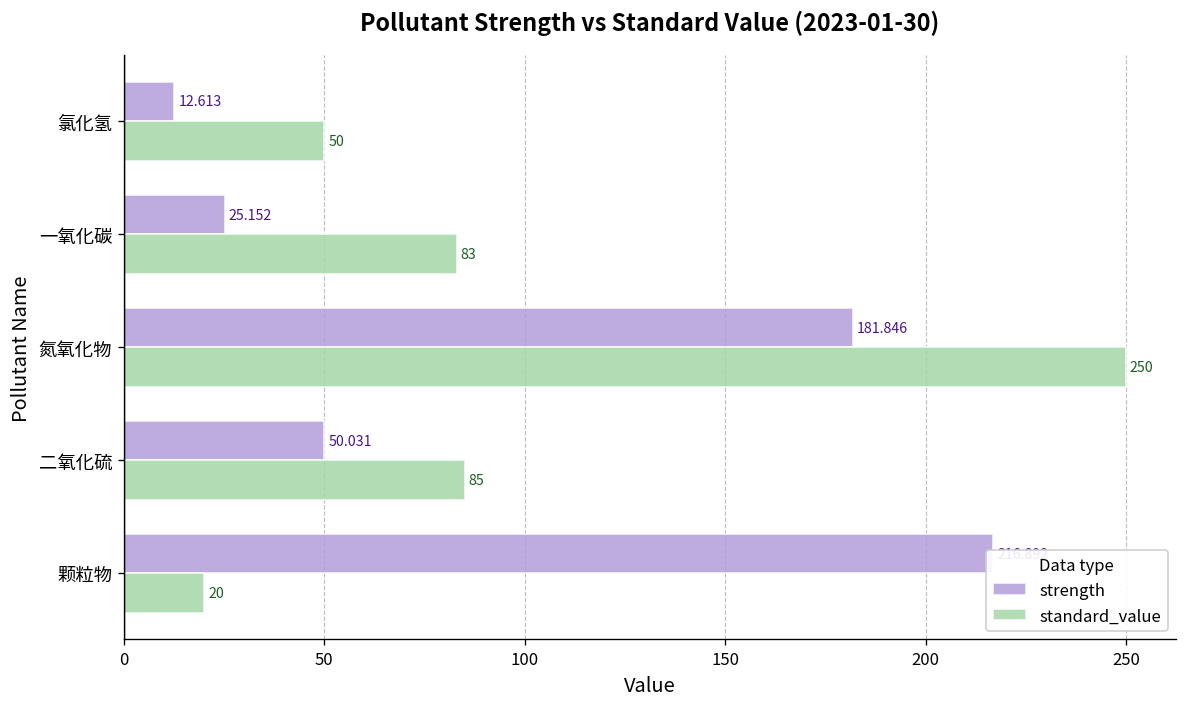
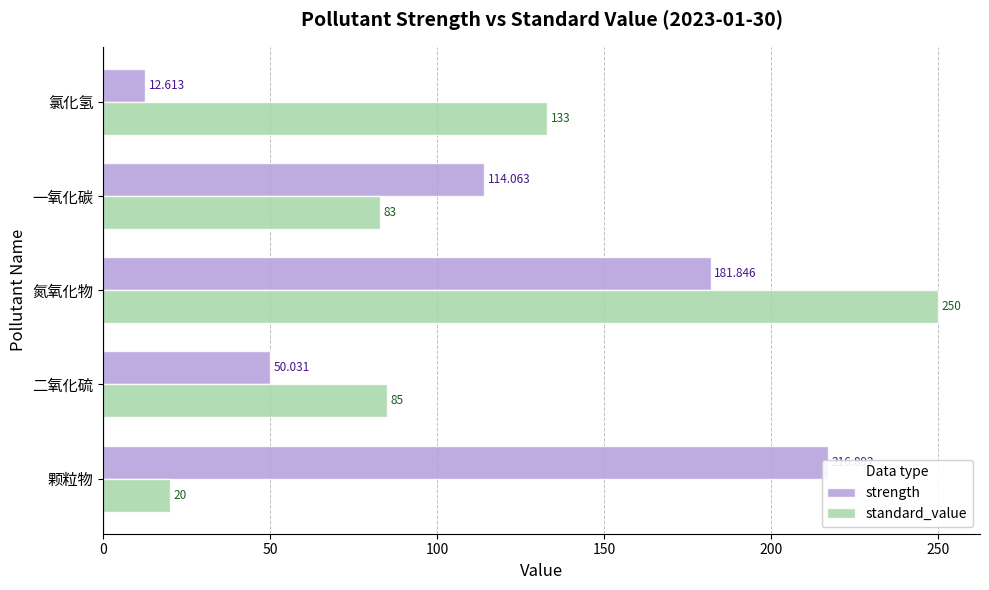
standard_value, 氯化氢: 50 -> 133
strength, 一氧化碳: 25.152 -> 114.063
